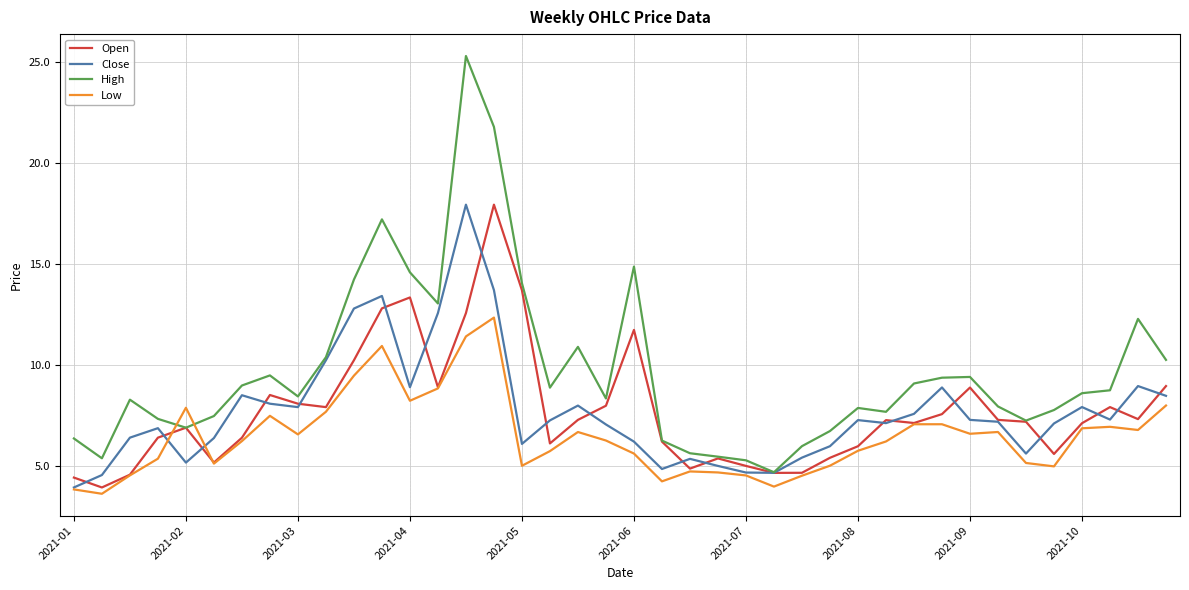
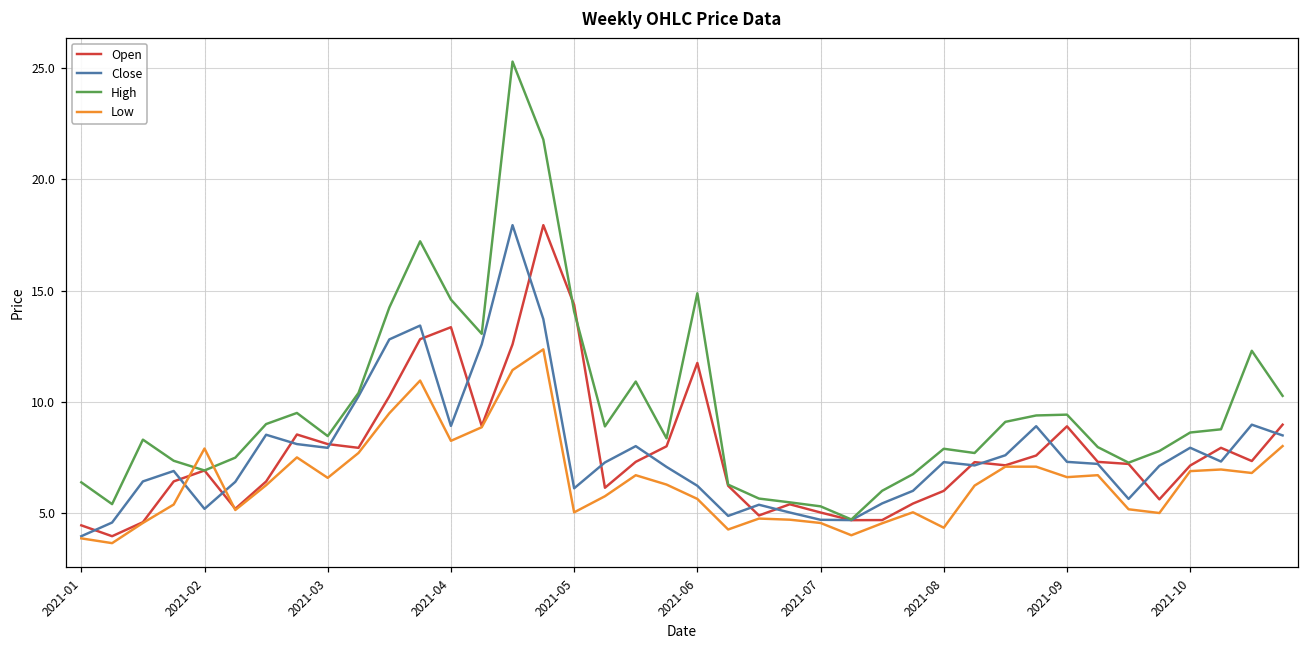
Open, 2021-05: 13.7 -> 14.4
Low, 2021-08: 5.8 -> 4.3
